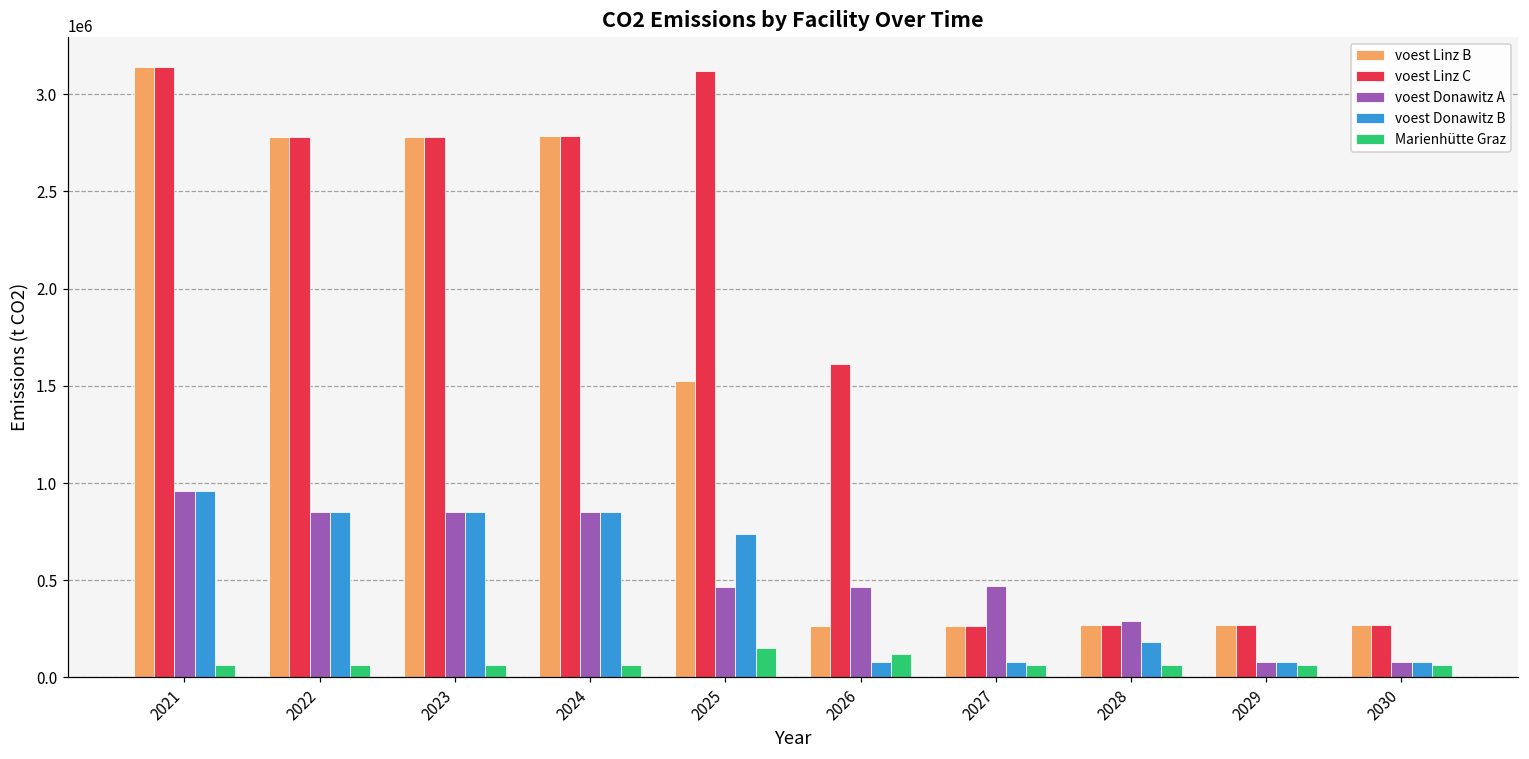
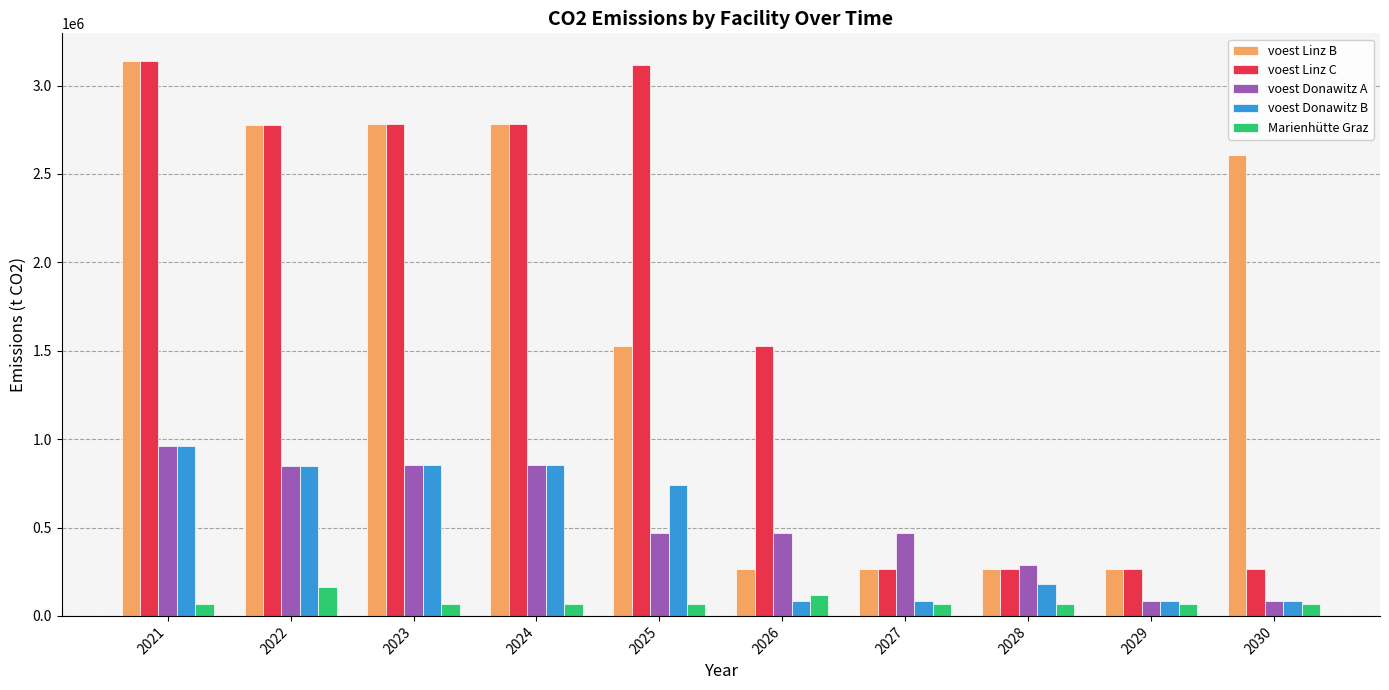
Marienhütte Graz, 2022: 70000 -> 170000
Marienhütte Graz, 2025: 150000 -> 70000
voest Linz C, 2026: 1610000 -> 1530000
voest Linz B, 2030: 270000 -> 2610000
